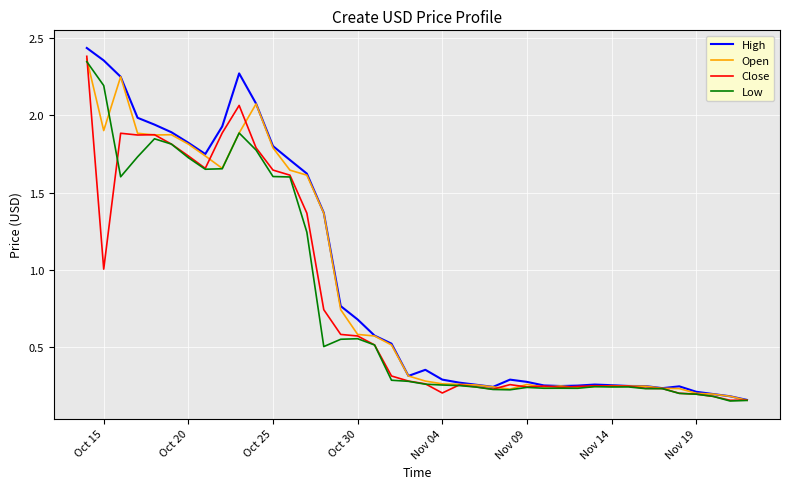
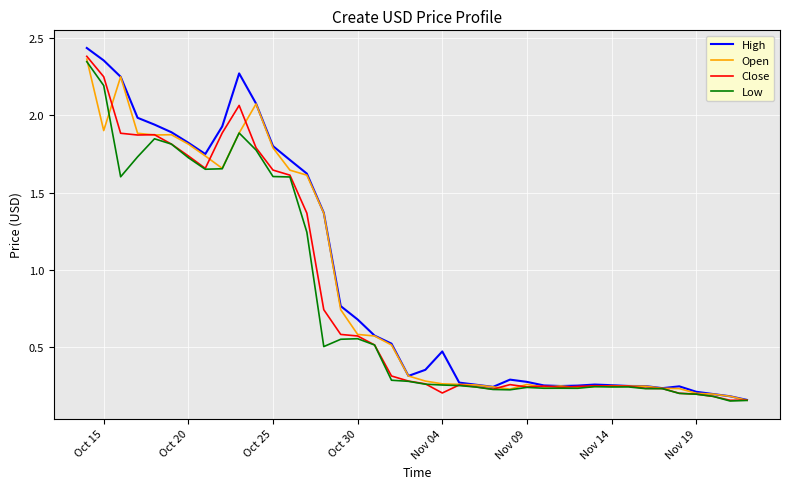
Close, Oct 15: 1.01 -> 2.25
High, Nov 04: 0.29 -> 0.47
